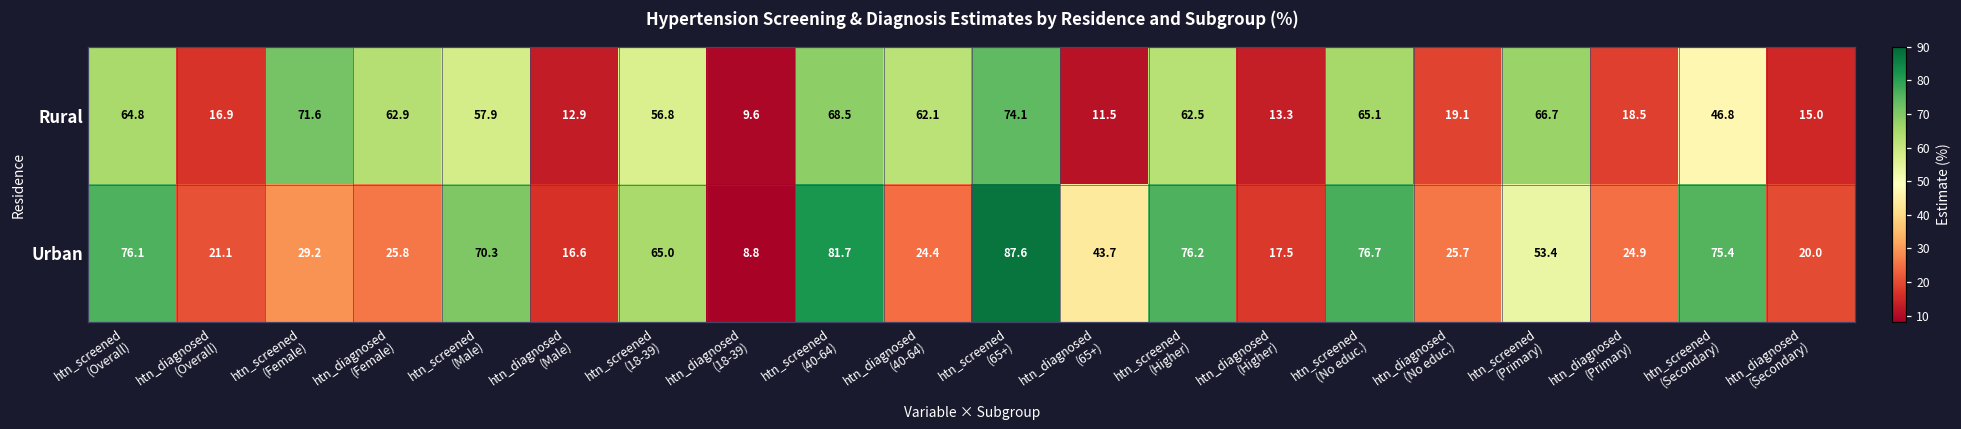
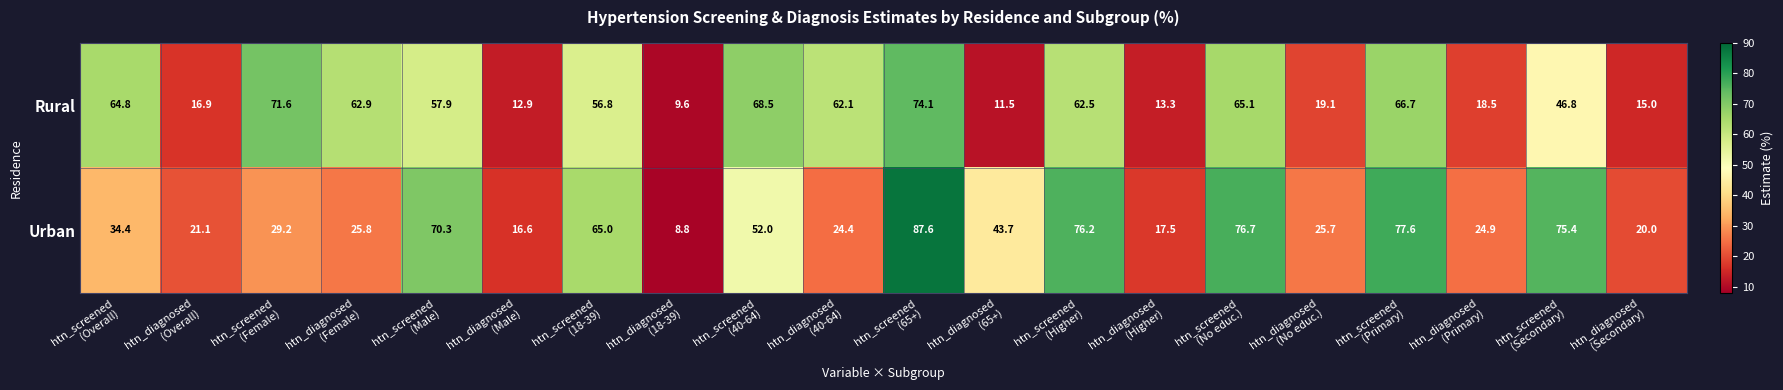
Urban, htn_screened (Overall): 76.1 -> 34.4
Urban, htn_screened (40-64): 81.7 -> 52.0
Urban, htn_screened (Primary): 53.4 -> 77.6
